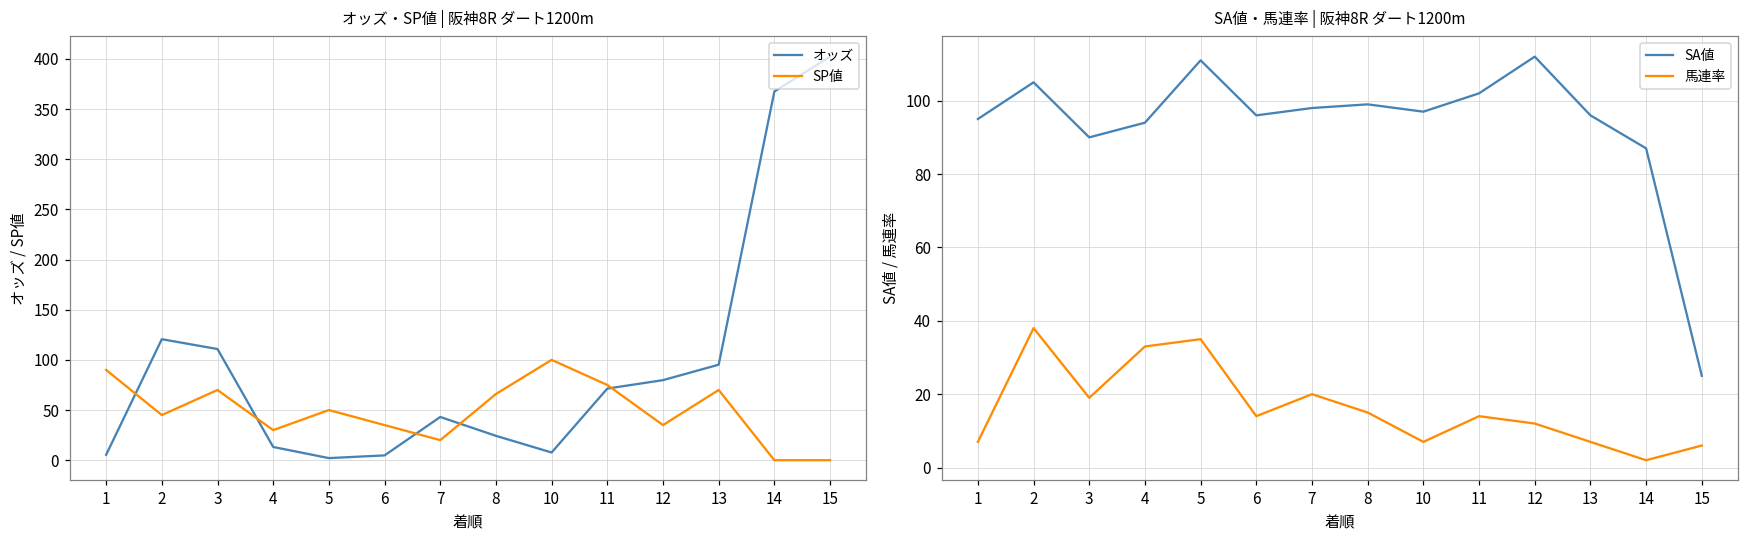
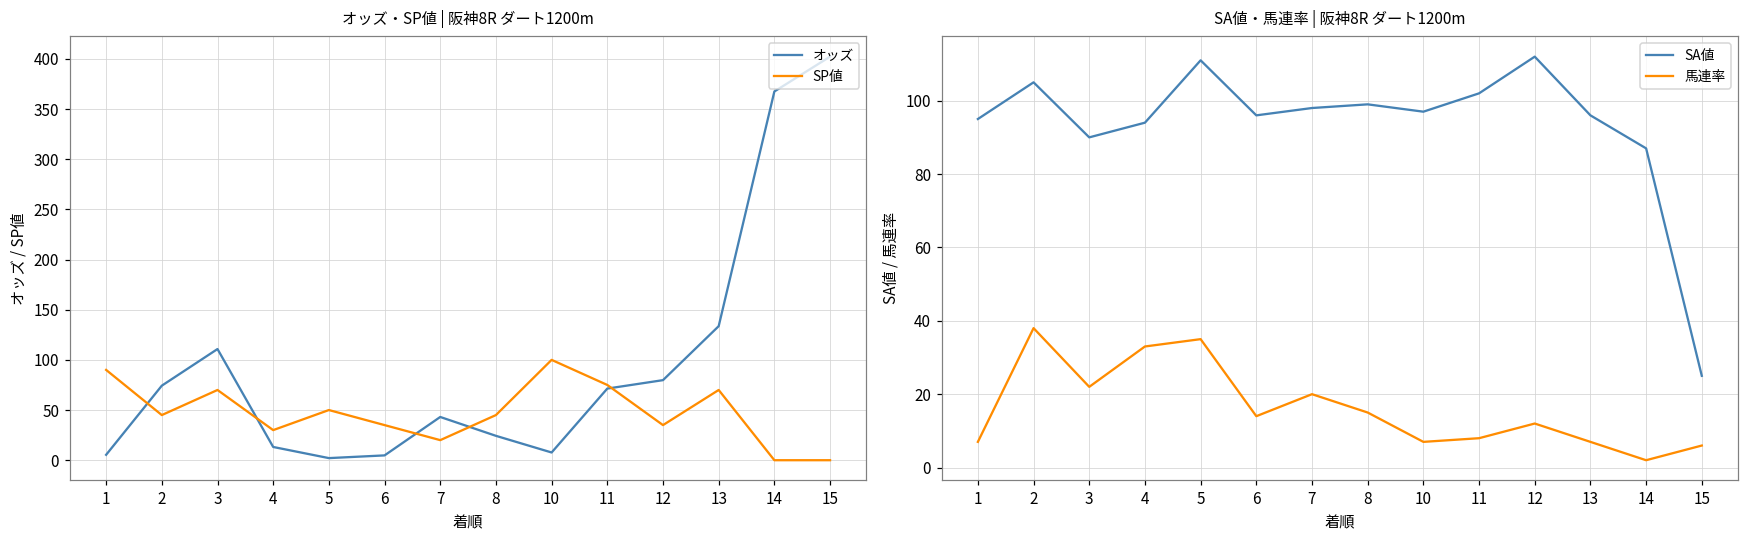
オッズ・SP値 | 阪神8R ダート1200m, オッズ, 2: 120 -> 70
オッズ・SP値 | 阪神8R ダート1200m, SP値, 8: 70 -> 50
オッズ・SP値 | 阪神8R ダート1200m, オッズ, 13: 100 -> 130
SA値・馬連率 | 阪神8R ダート1200m, 馬連率, 3: 19 -> 22
SA値・馬連率 | 阪神8R ダート1200m, 馬連率, 11: 14 -> 8
